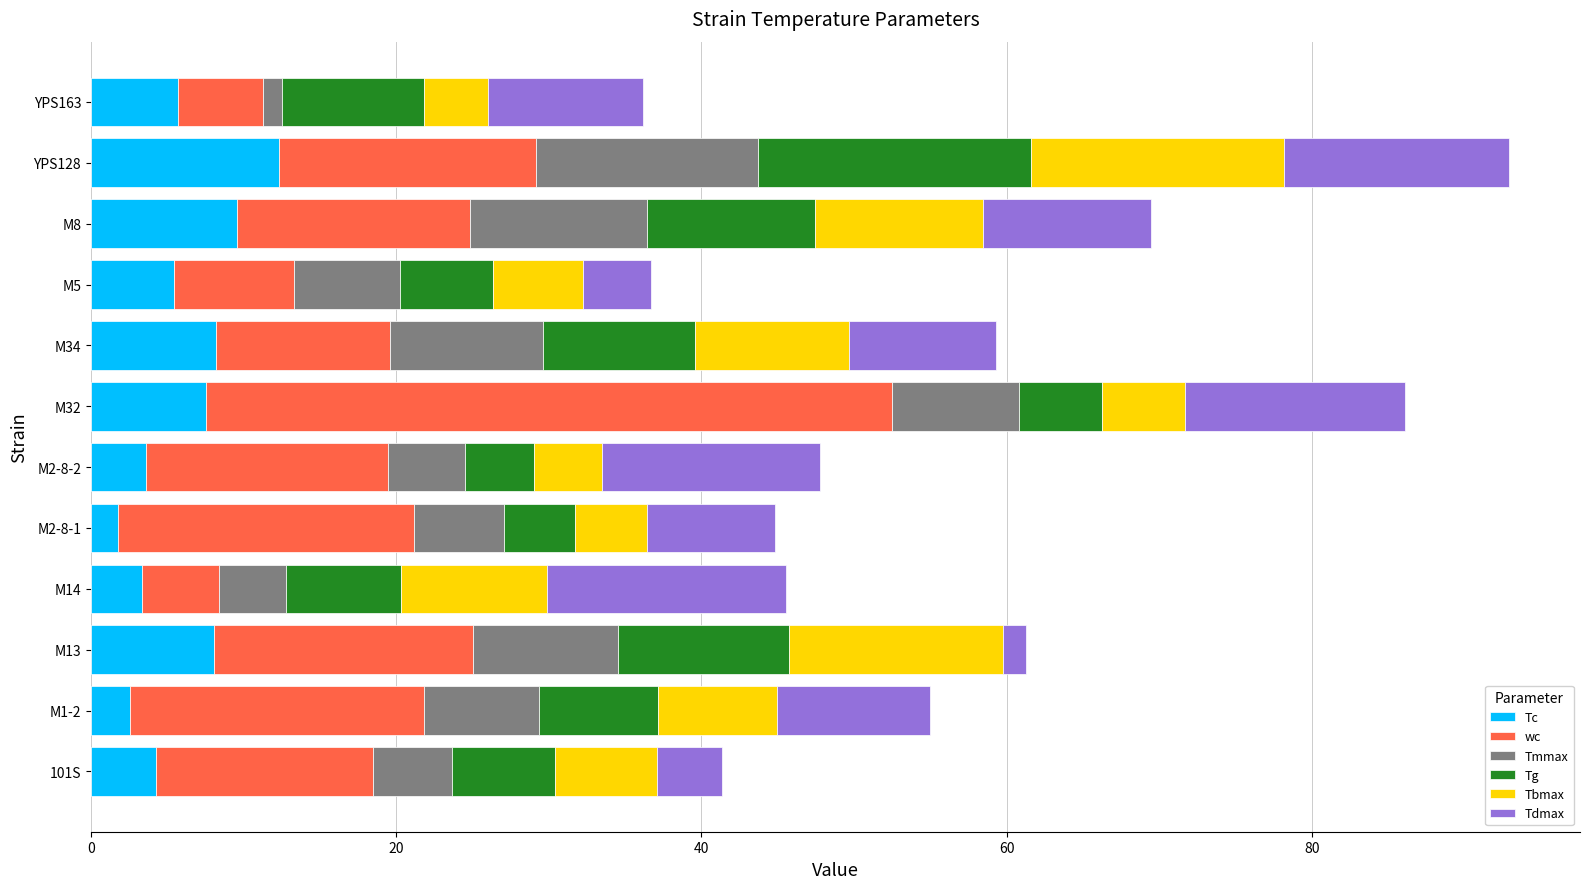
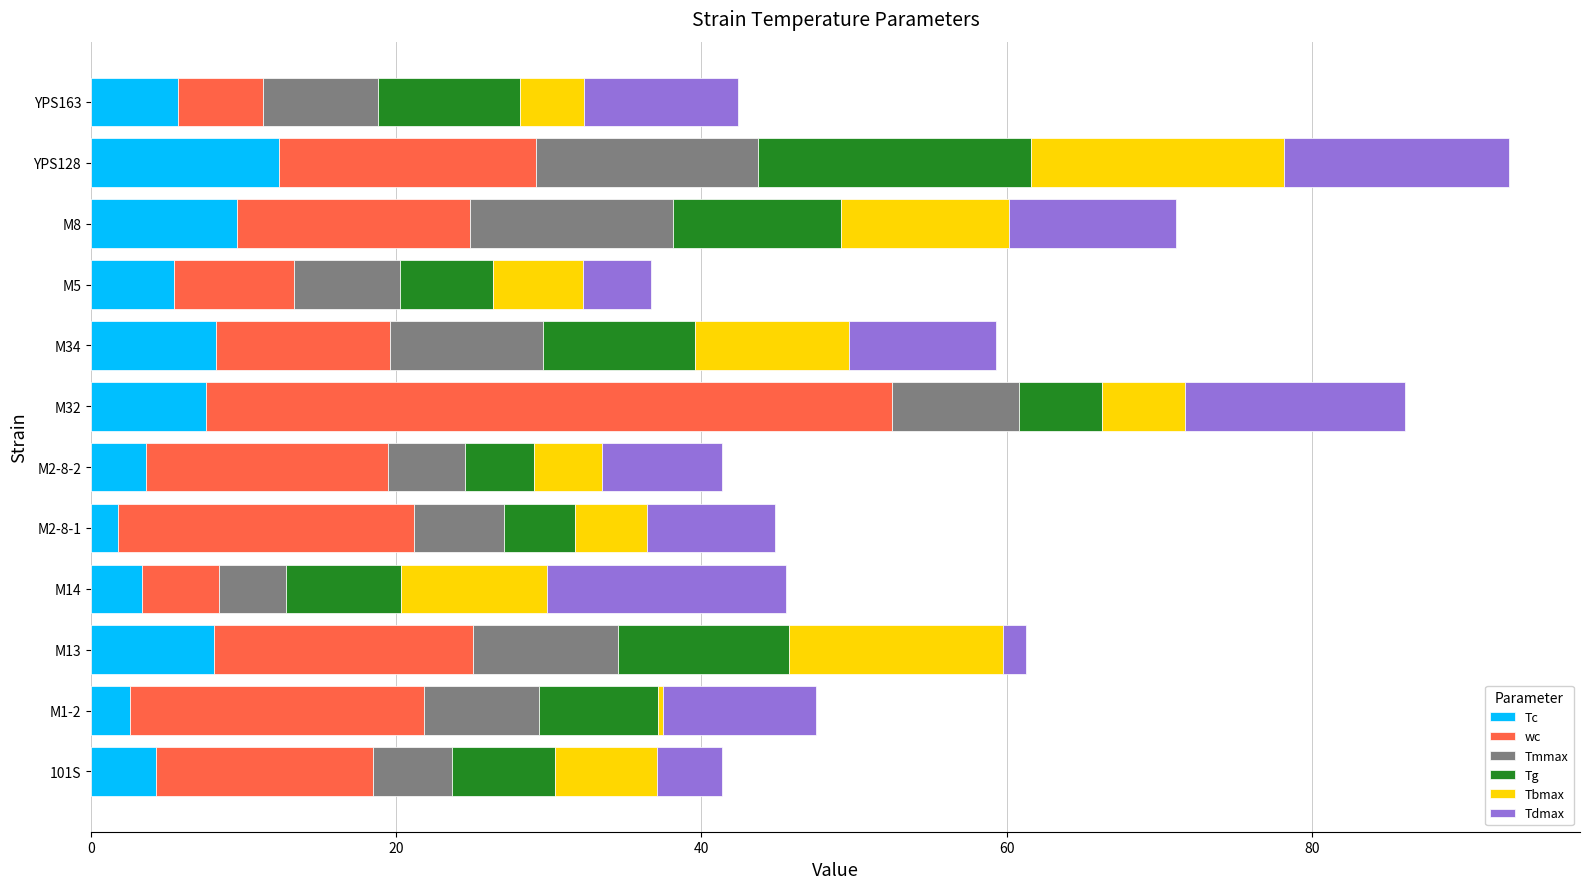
Tmmax, YPS163: 1.3 -> 7.6
Tmmax, M8: 11.6 -> 13.3
Tdmax, M2-8-2: 14.3 -> 7.8
Tbmax, M1-2: 7.8 -> 0.3
